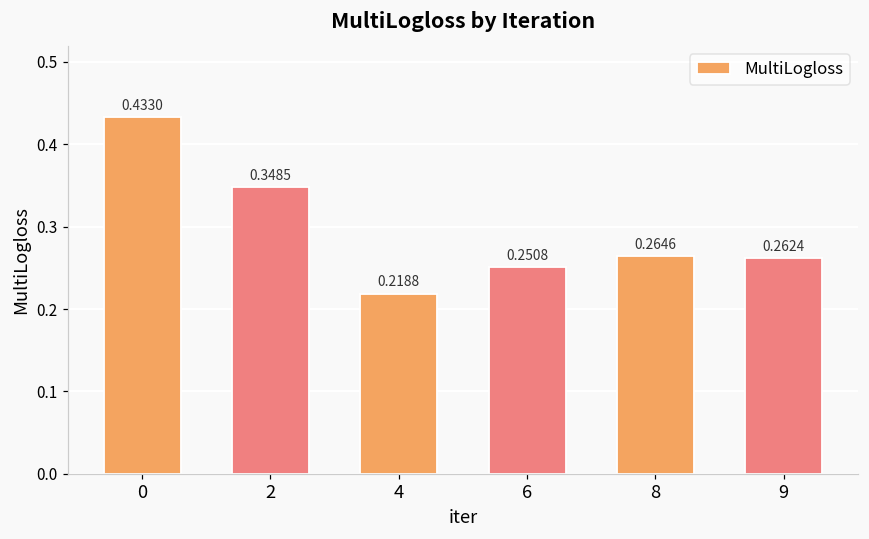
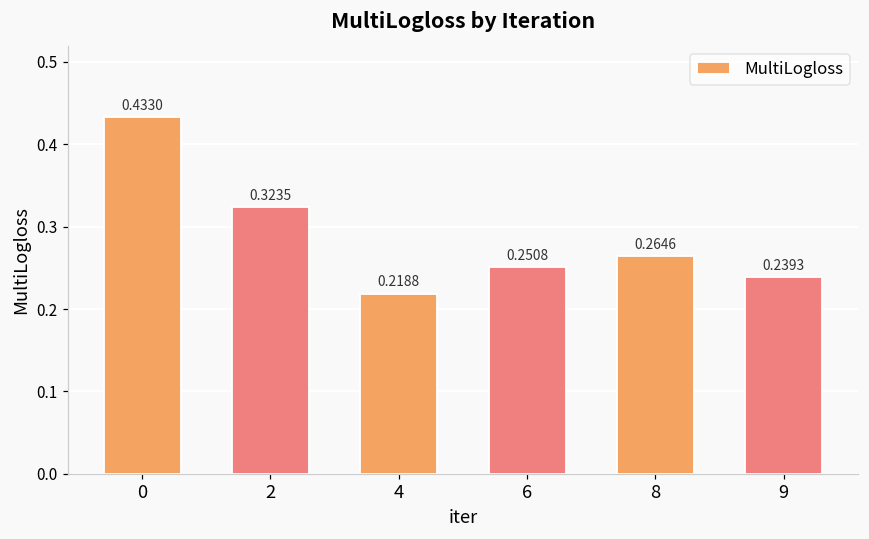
2: 0.3485 -> 0.3235
9: 0.2624 -> 0.2393
